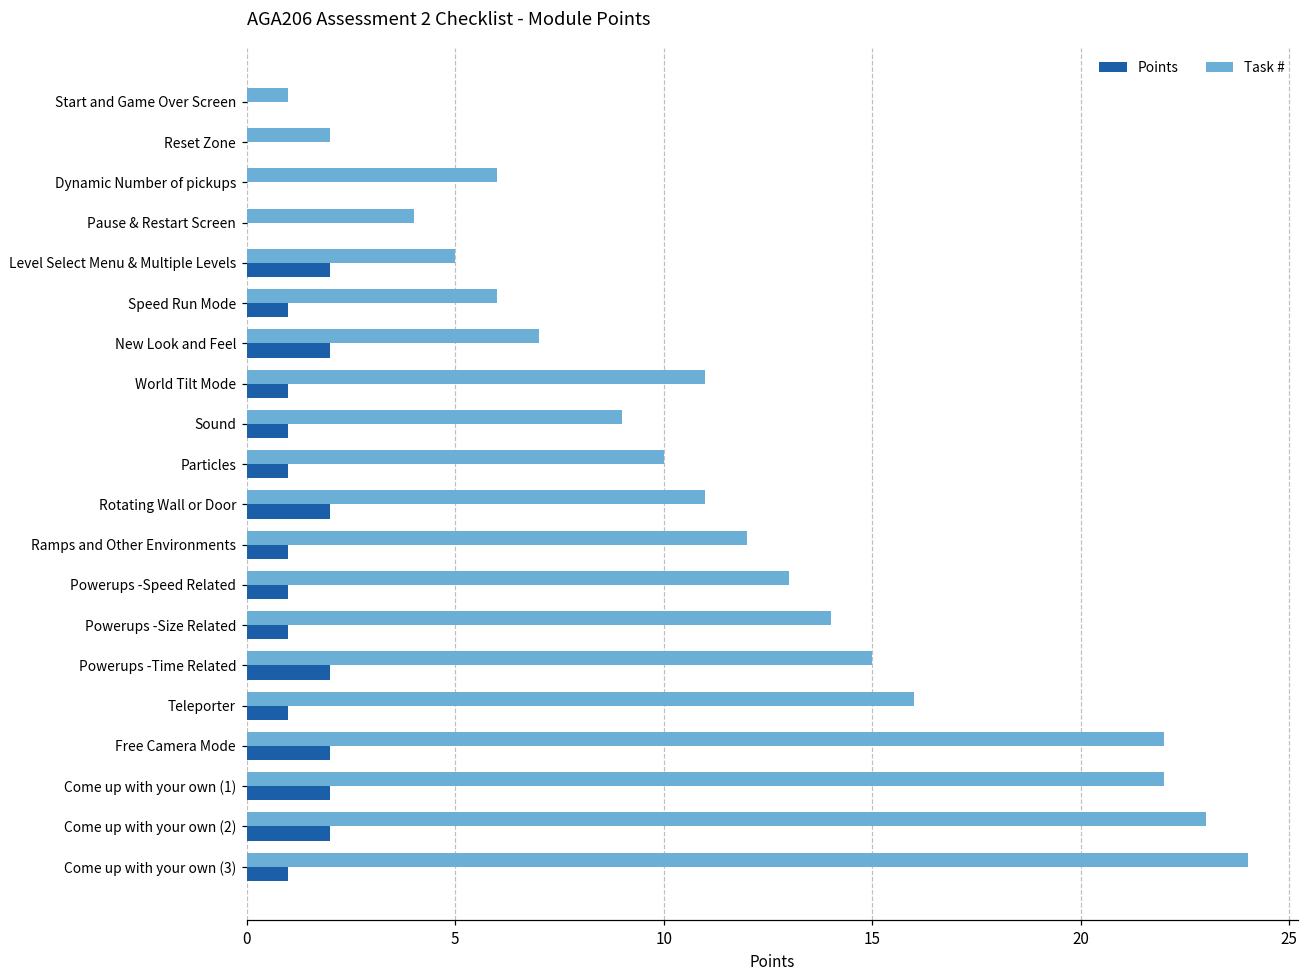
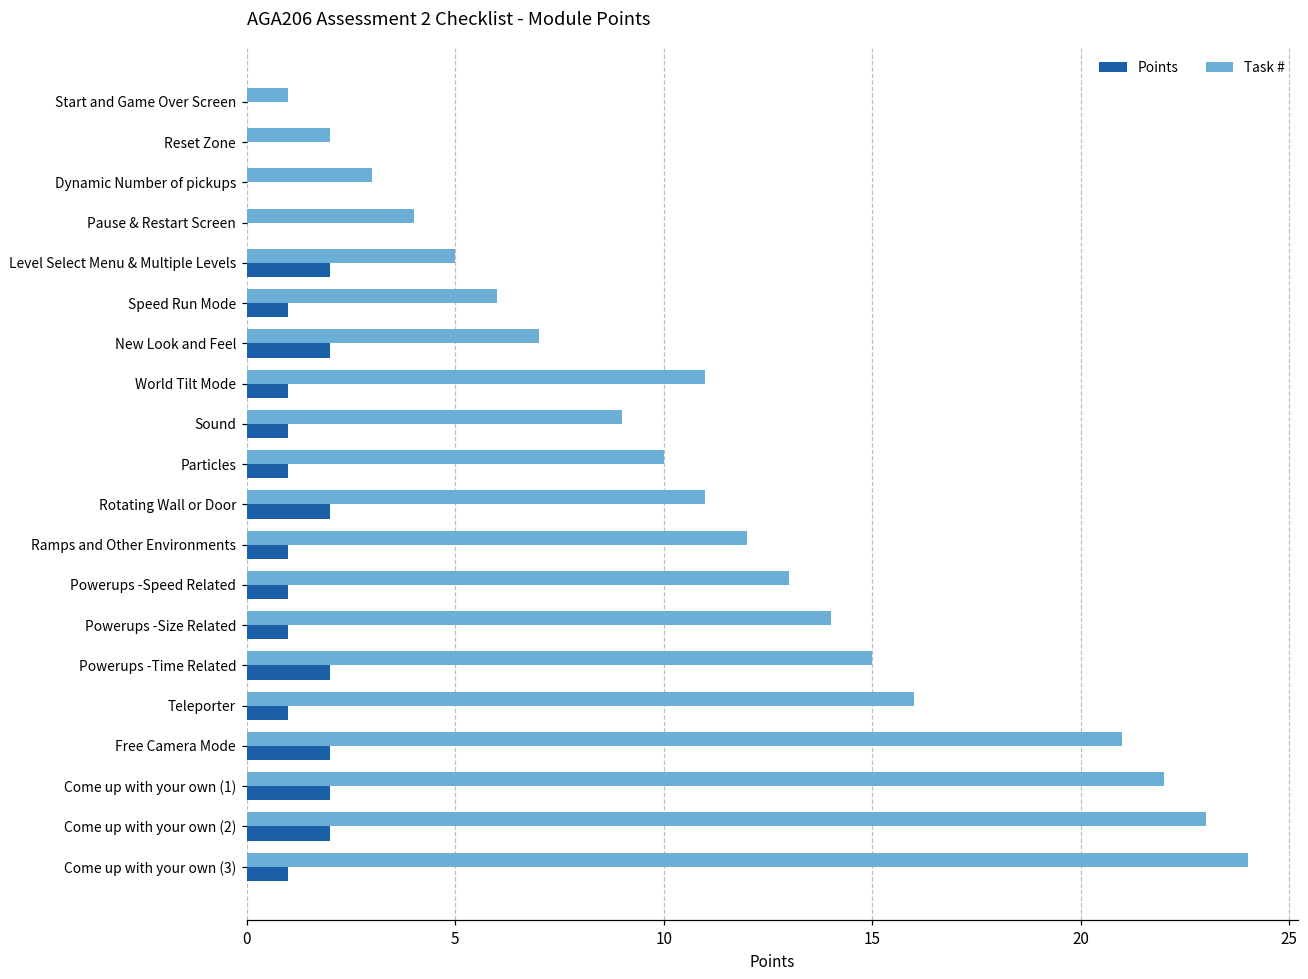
Task #, Dynamic Number of pickups: 6 -> 3
Task #, Free Camera Mode: 22 -> 21
